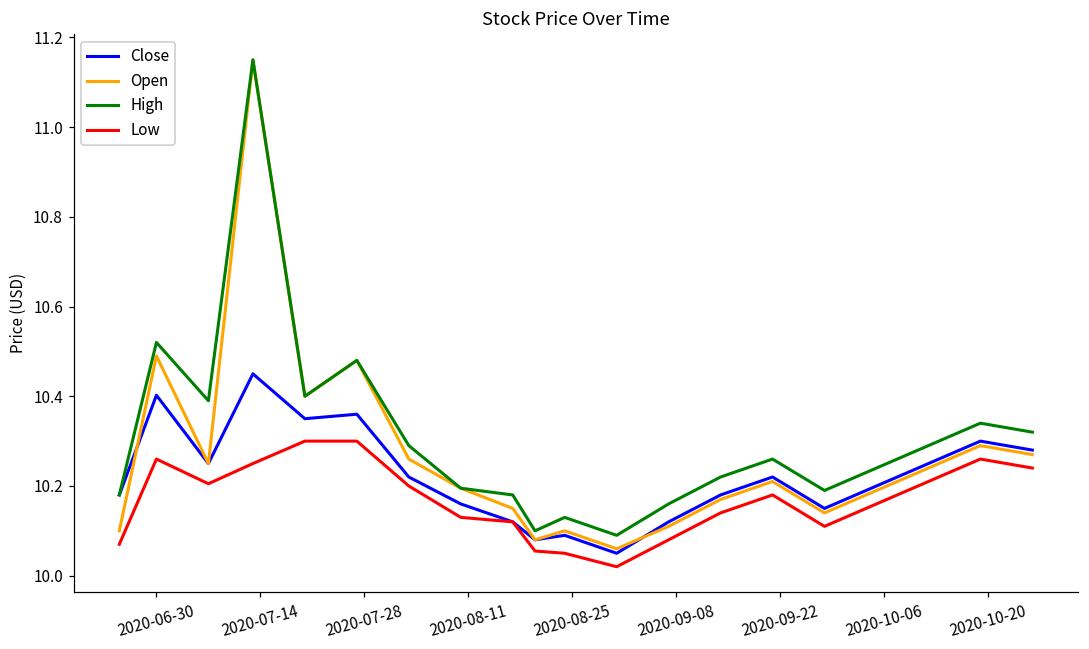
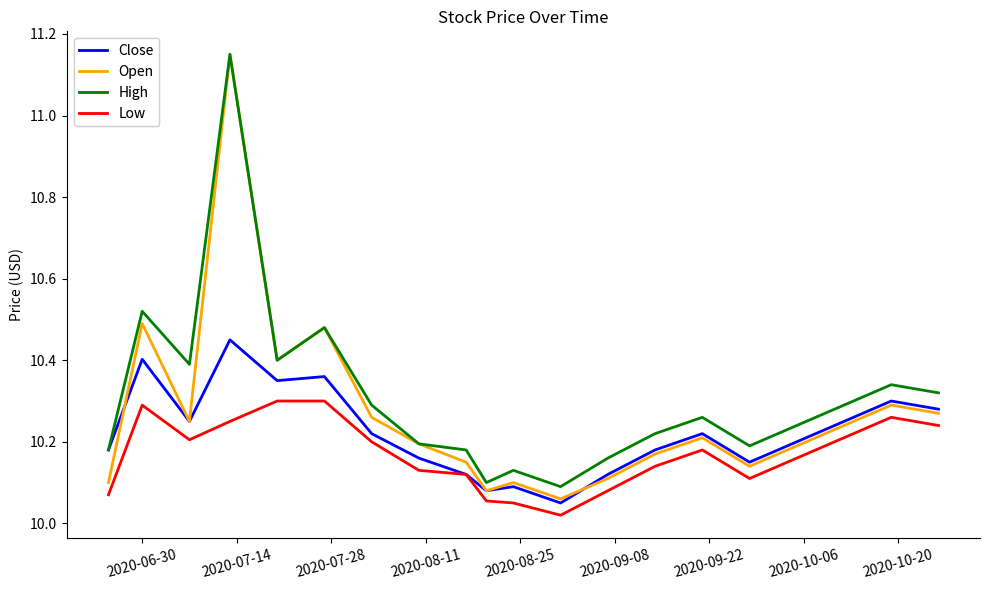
Low, 2020-06-30: 10.26 -> 10.29
